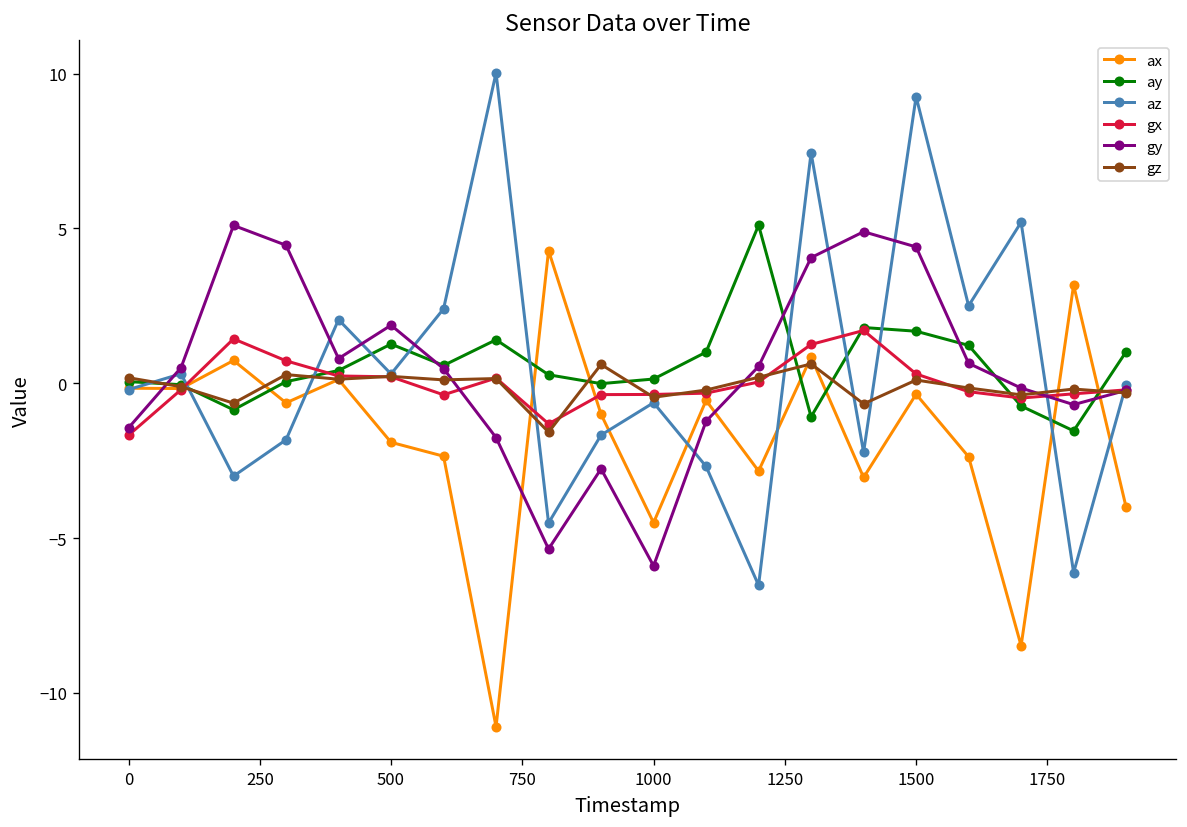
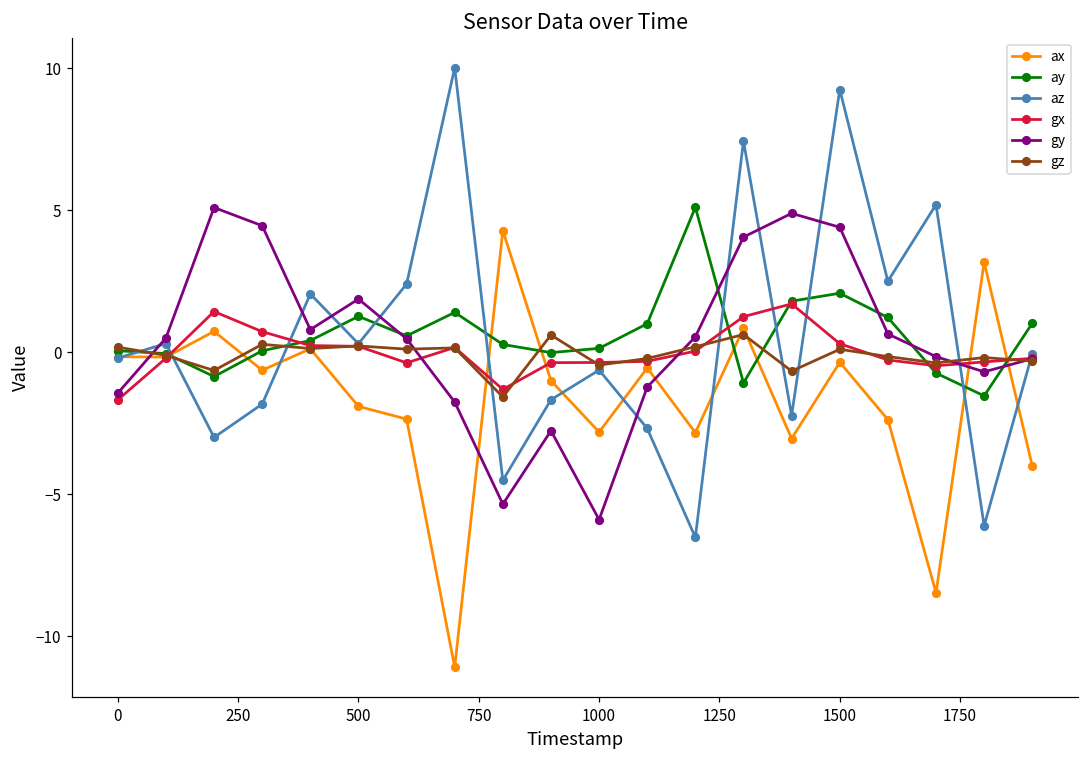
ax, 1000: -4.5 -> -2.8
ay, 1500: 1.7 -> 2.1
